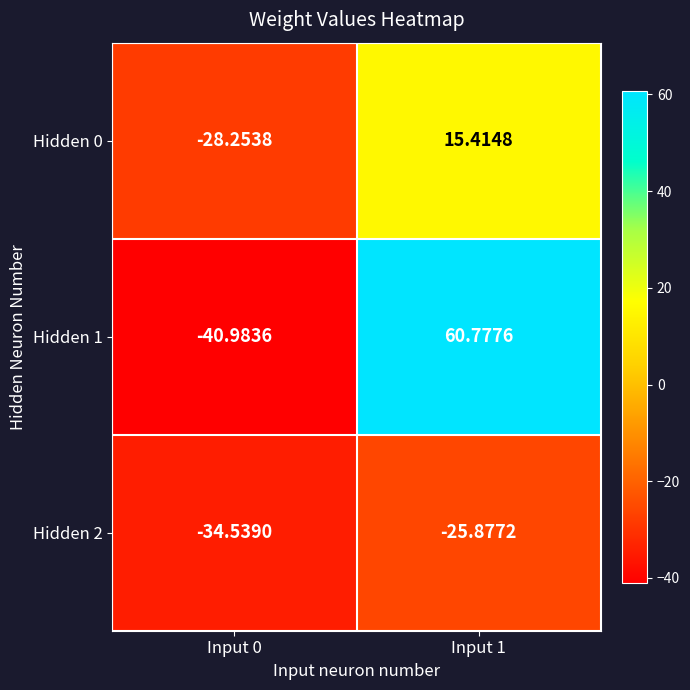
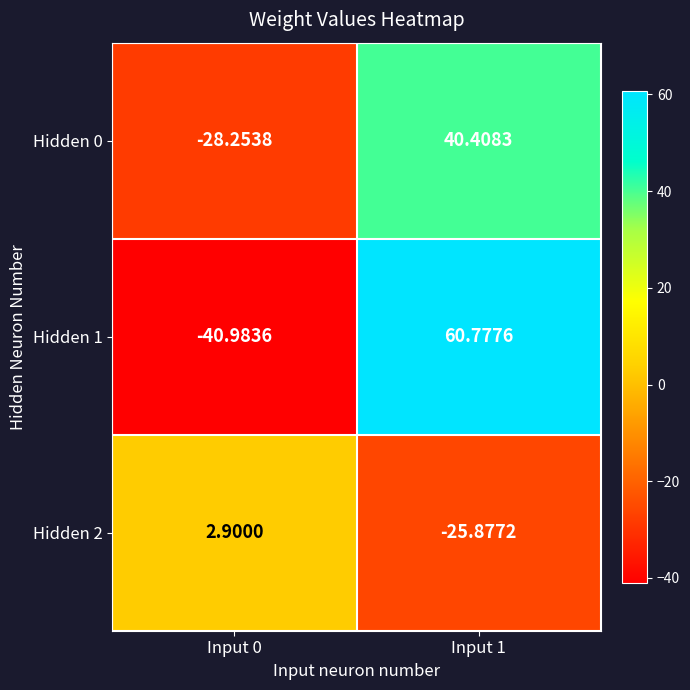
Hidden 0, Input 1: 15.4148 -> 40.4083
Hidden 2, Input 0: -34.5390 -> 2.9000
